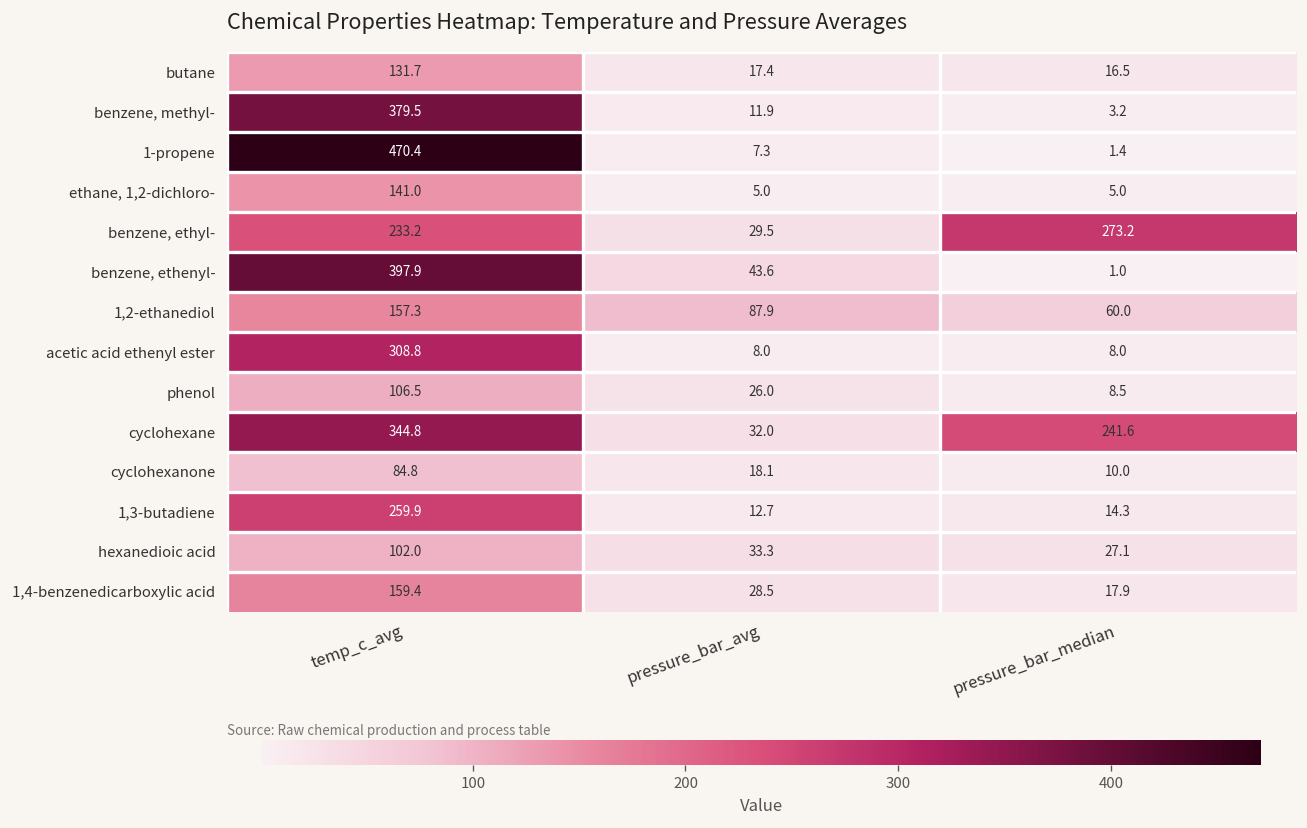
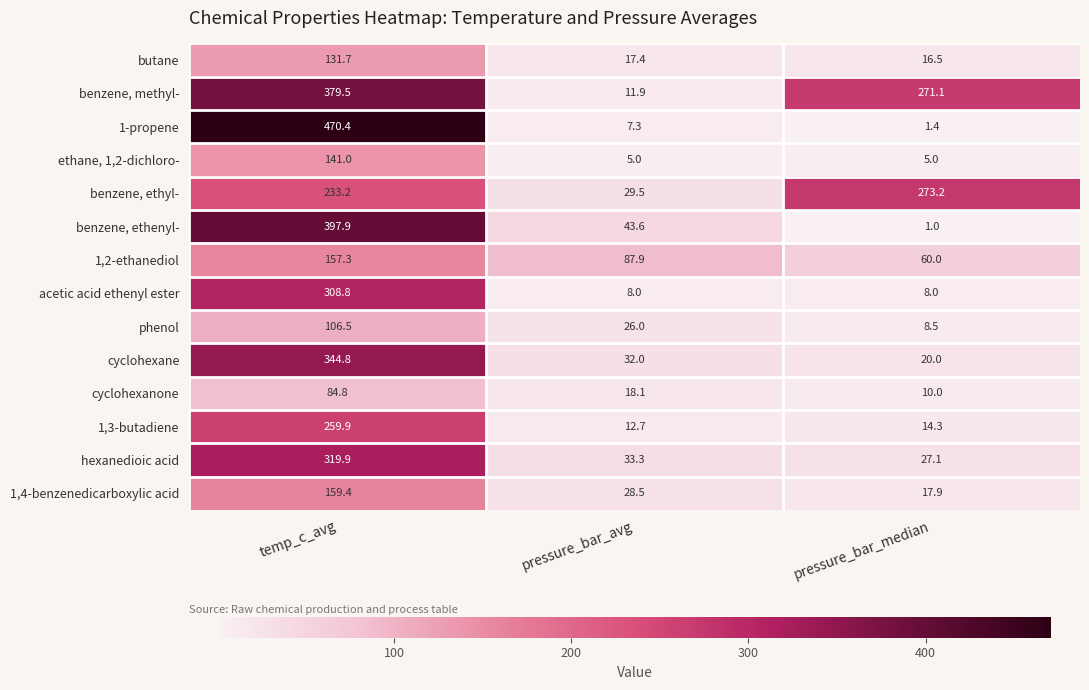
benzene, methyl-, pressure_bar_median: 3.2 -> 271.1
cyclohexane, pressure_bar_median: 241.6 -> 20.0
hexanedioic acid, temp_c_avg: 102.0 -> 319.9
